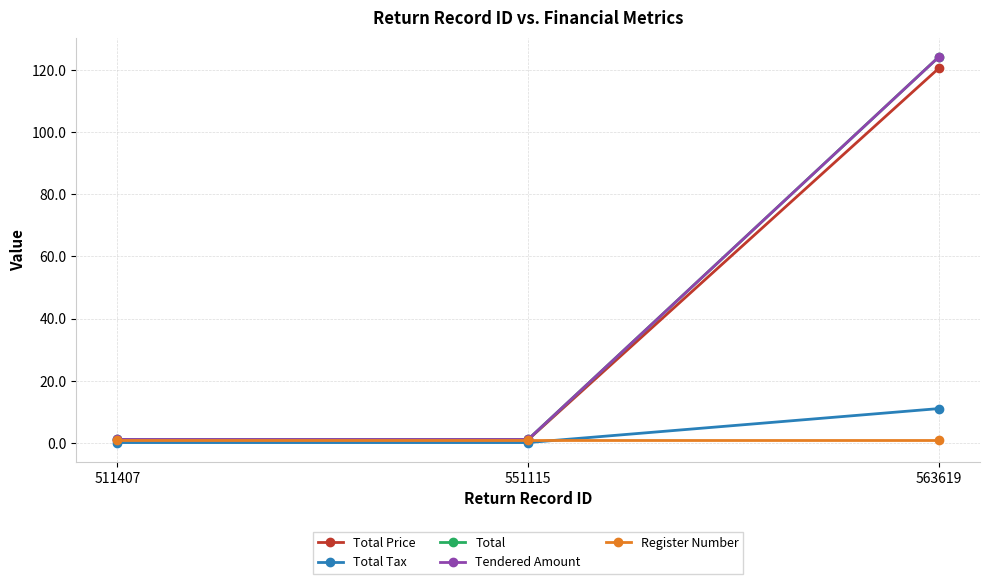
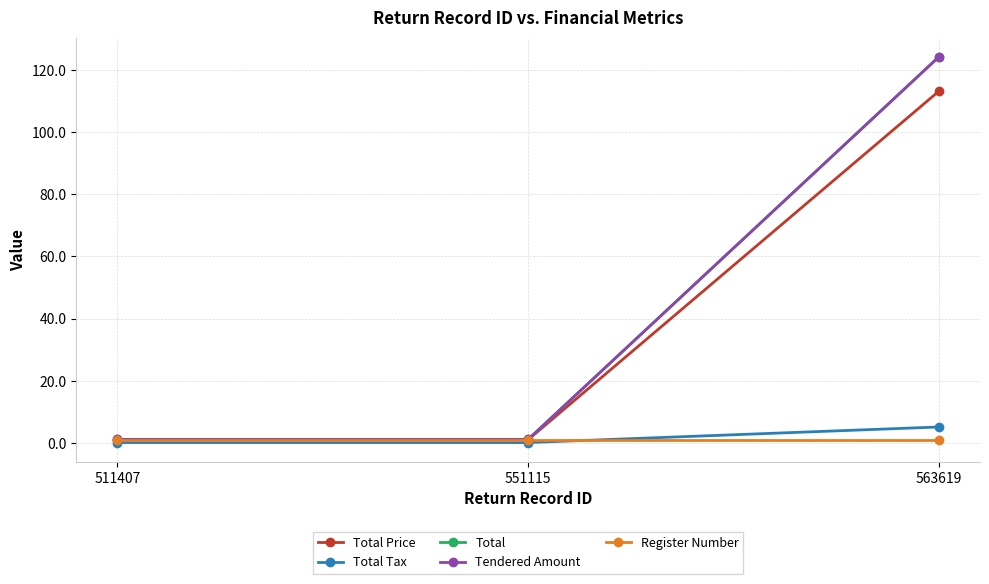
Total Price, 563619: 121 -> 113
Total Tax, 563619: 11 -> 5
